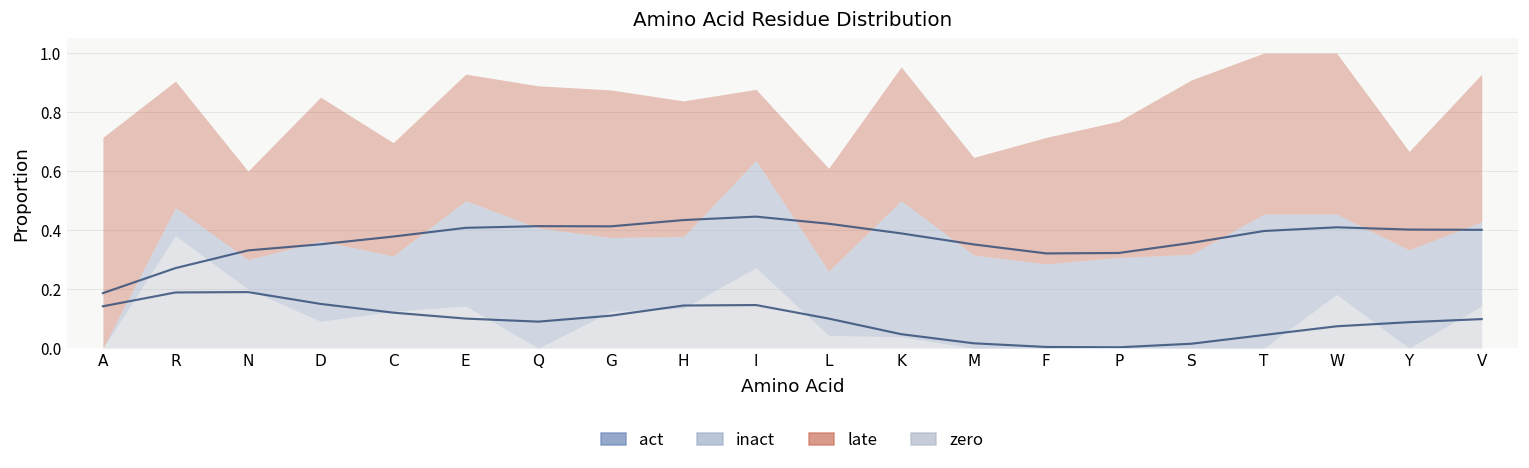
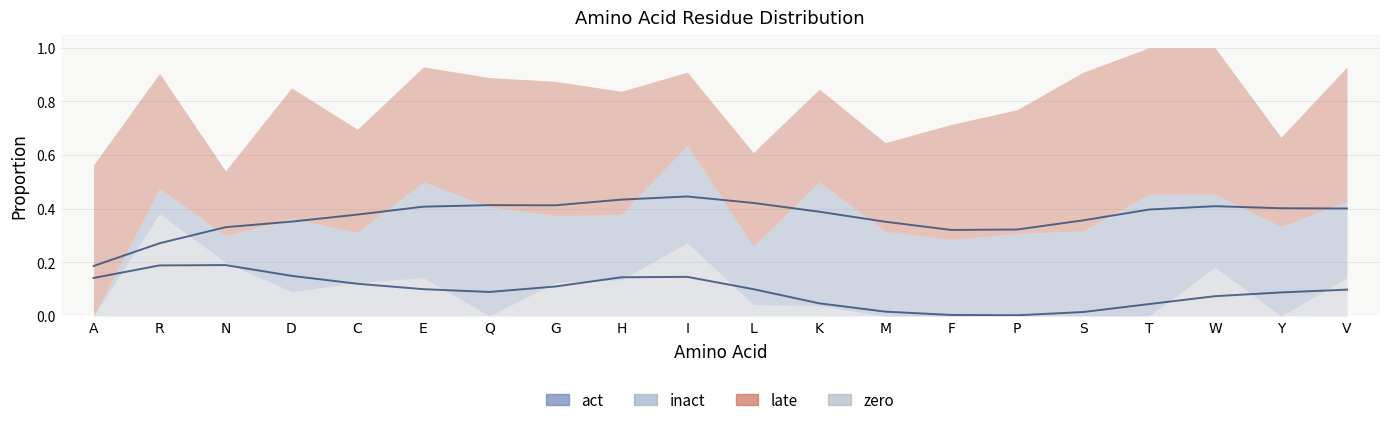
late, A: 0.71 -> 0.56
late, N: 0.30 -> 0.24
late, I: 0.24 -> 0.27
late, K: 0.45 -> 0.35
